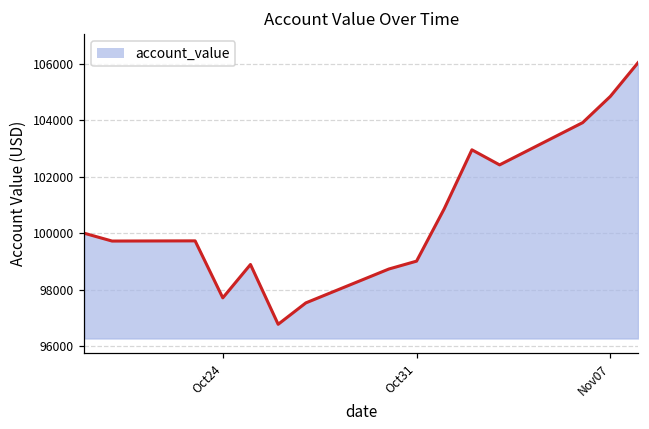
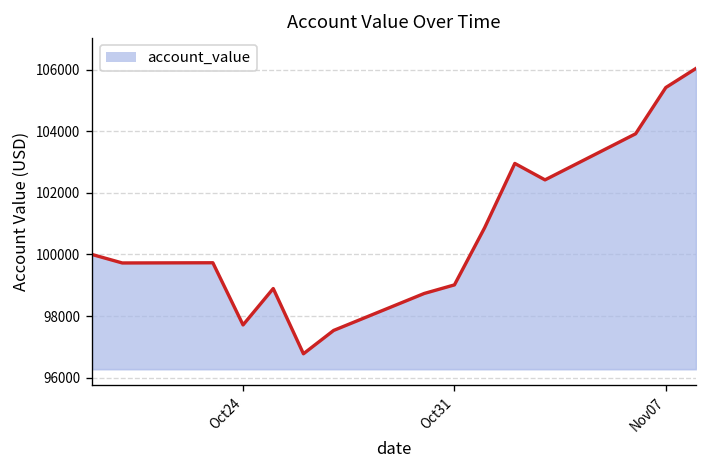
Nov07: 104800 -> 105400
